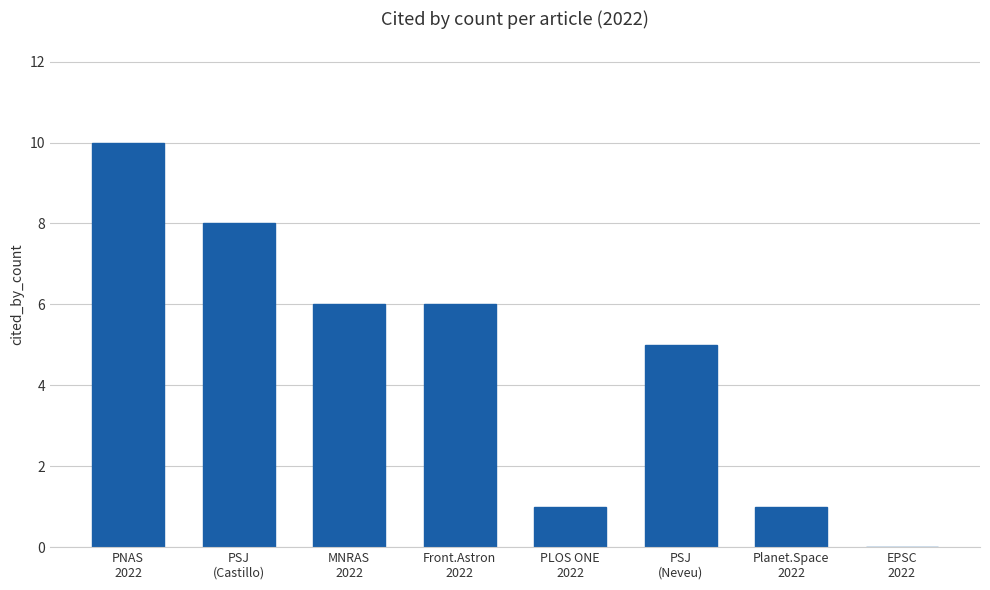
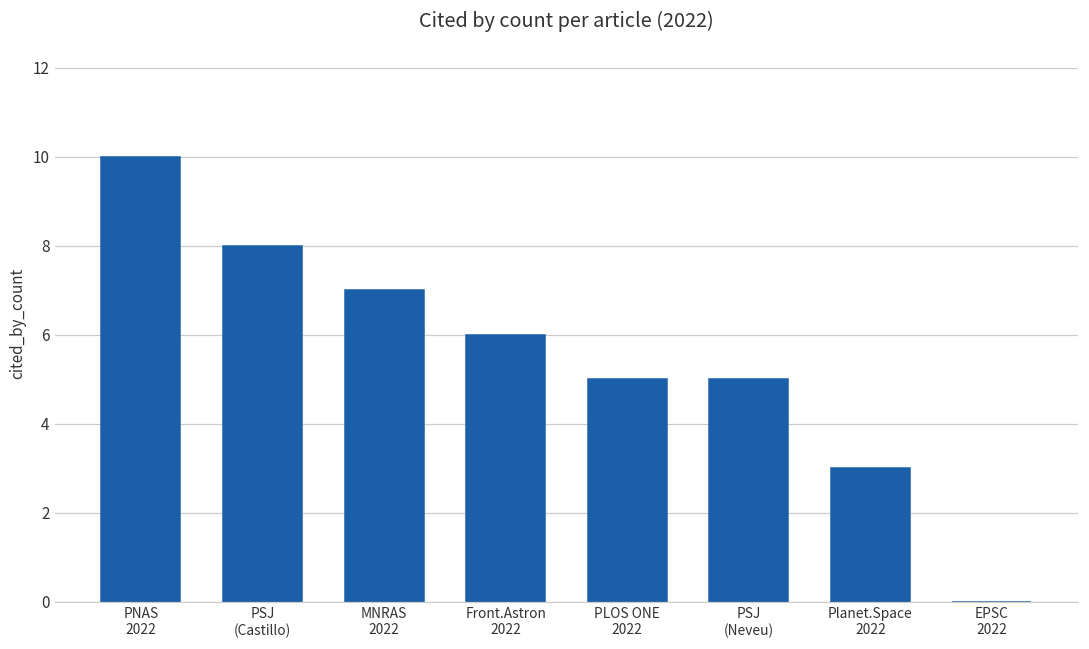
MNRAS 2022: 6 -> 7
PLOS ONE 2022: 1 -> 5
Planet.Space 2022: 1 -> 3
